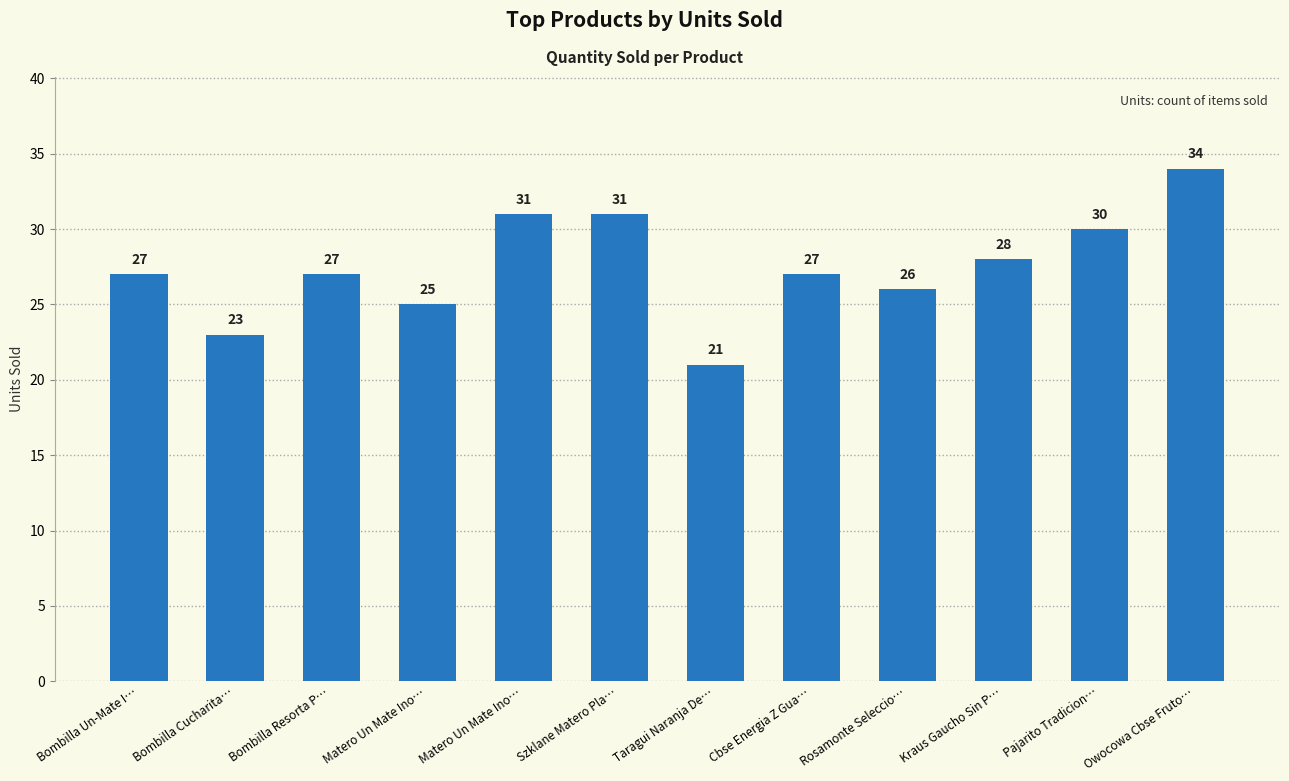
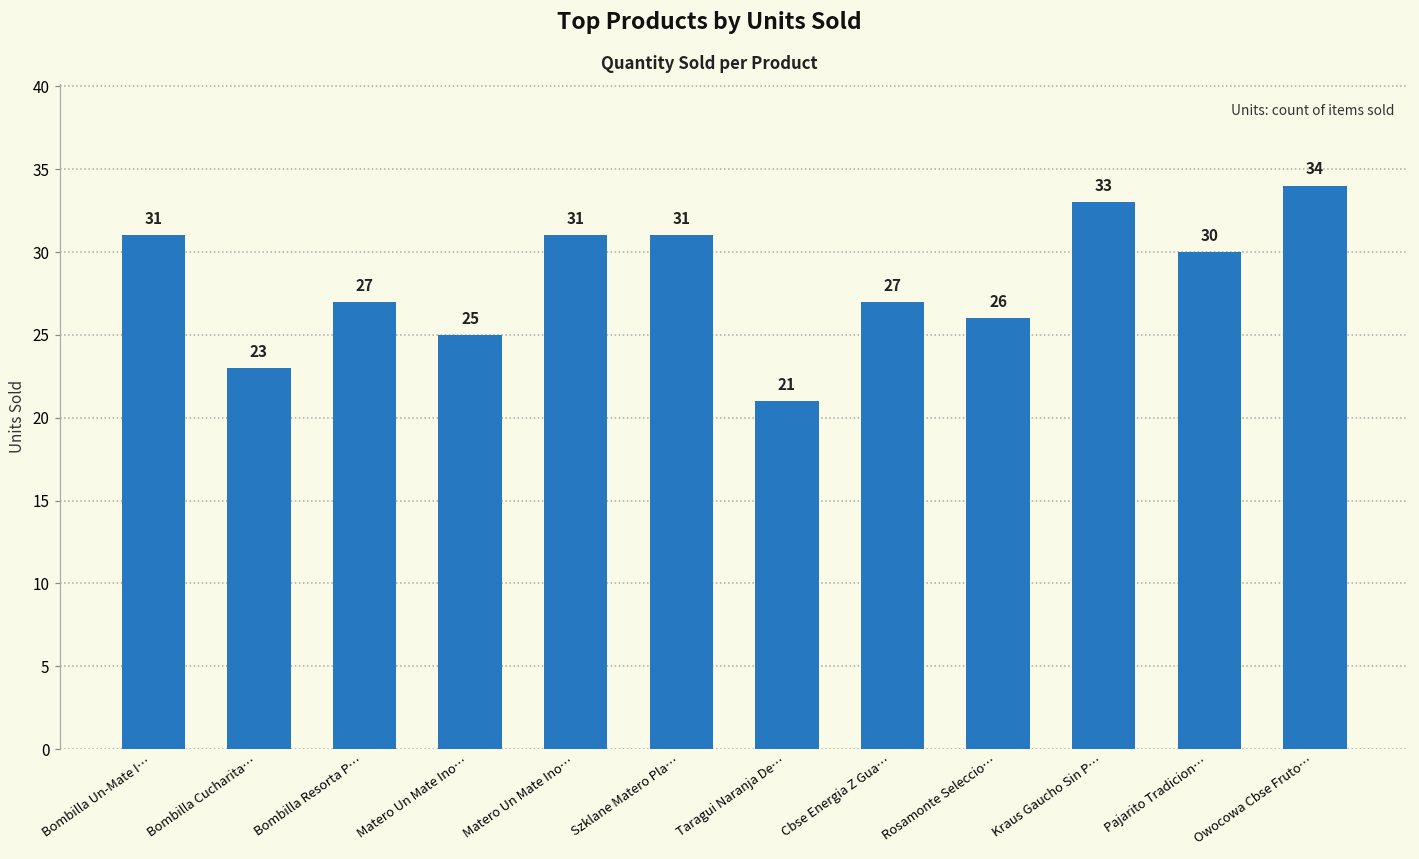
Bombilla Un-Mate I…: 27 -> 31
Kraus Gaucho Sin P…: 28 -> 33
